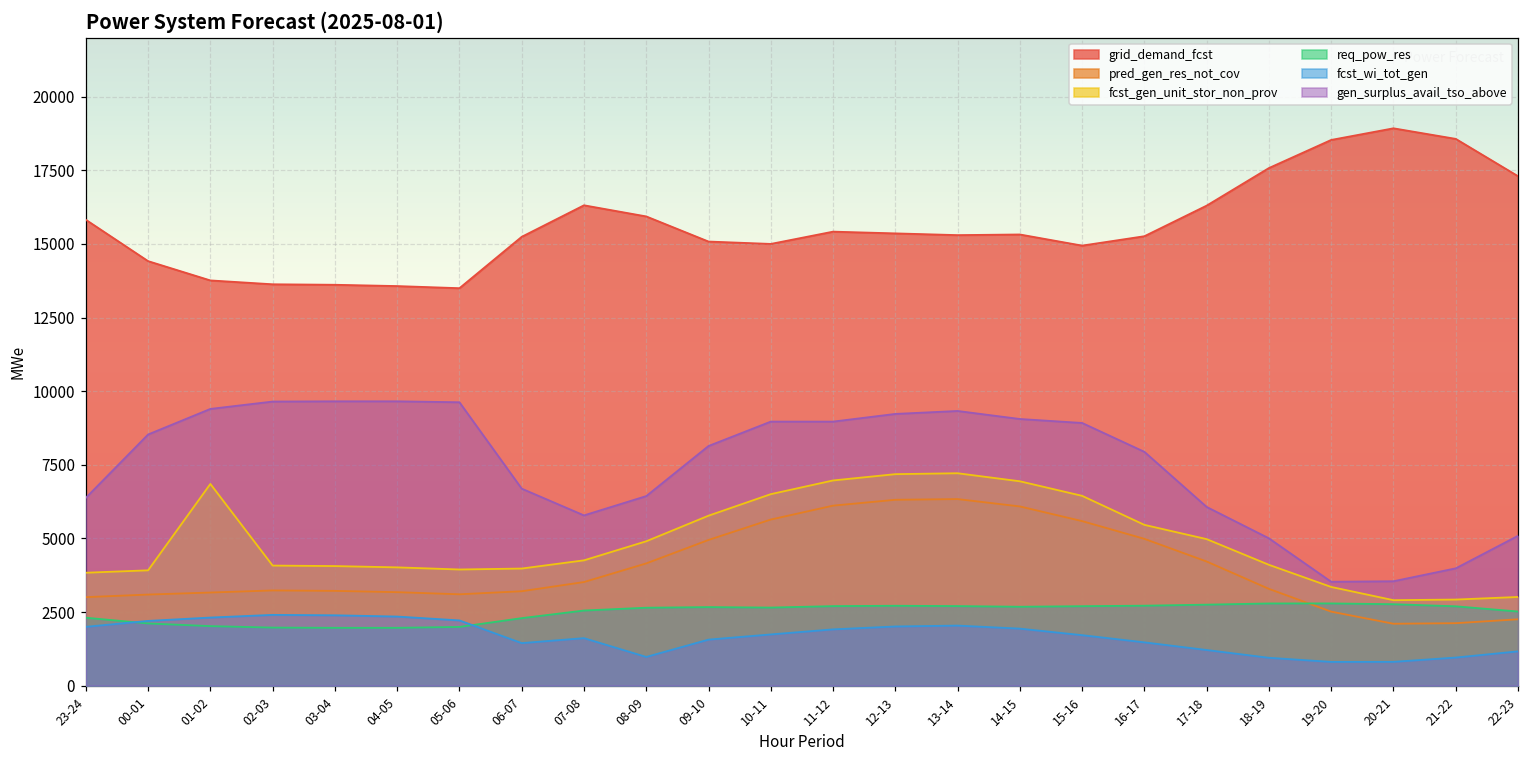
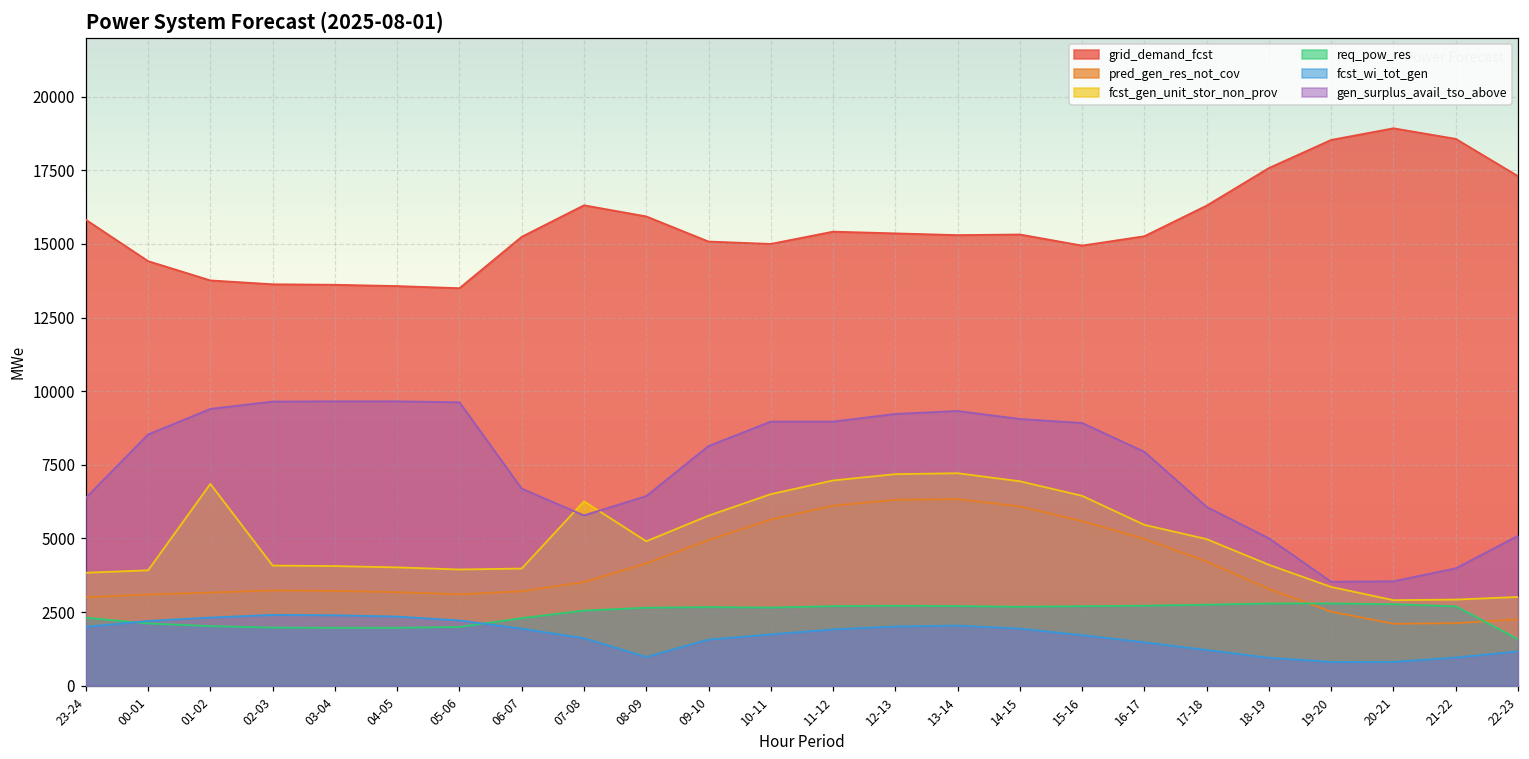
fcst_wi_tot_gen, 06-07: 1400 -> 1900
fcst_gen_unit_stor_non_prov, 07-08: 4300 -> 6300
req_pow_res, 22-23: 2500 -> 1600
